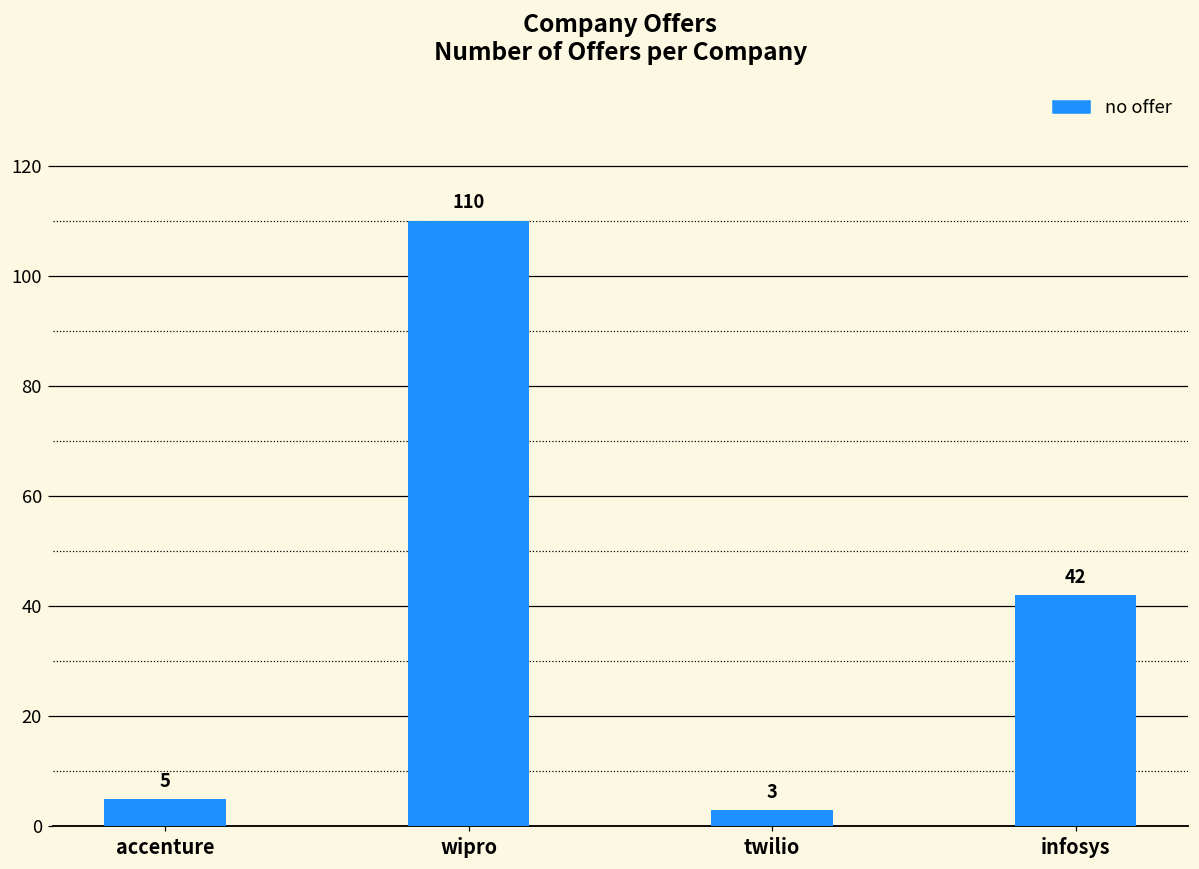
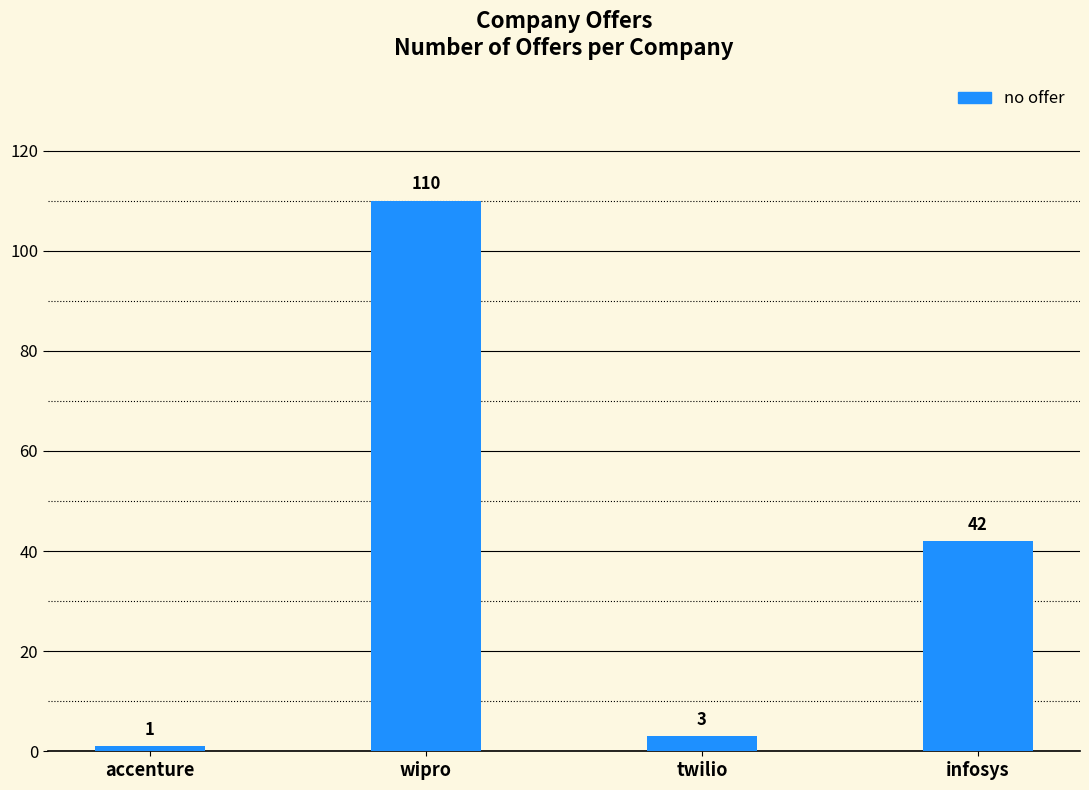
accenture: 5 -> 1
